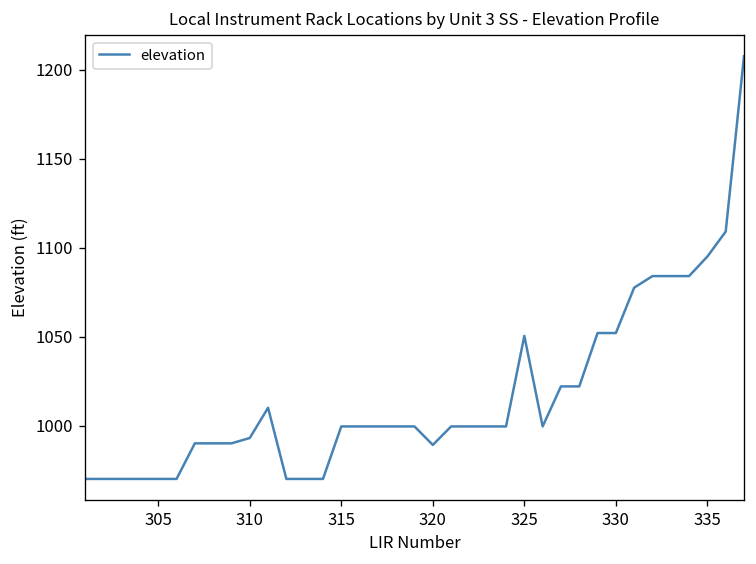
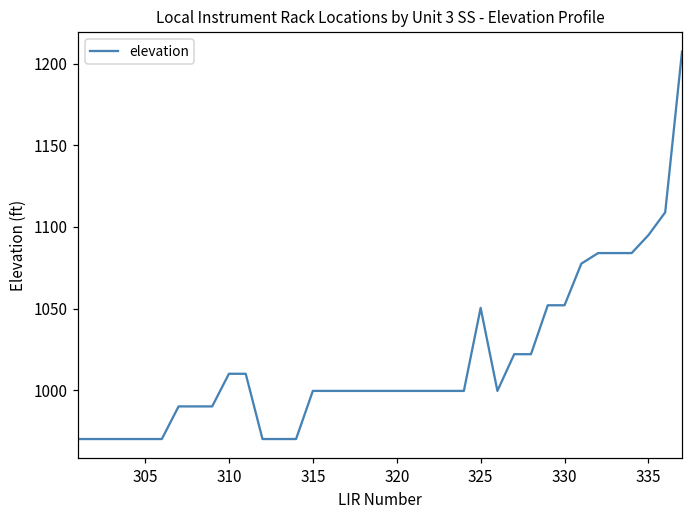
310: 993 -> 1010
320: 989 -> 1000
